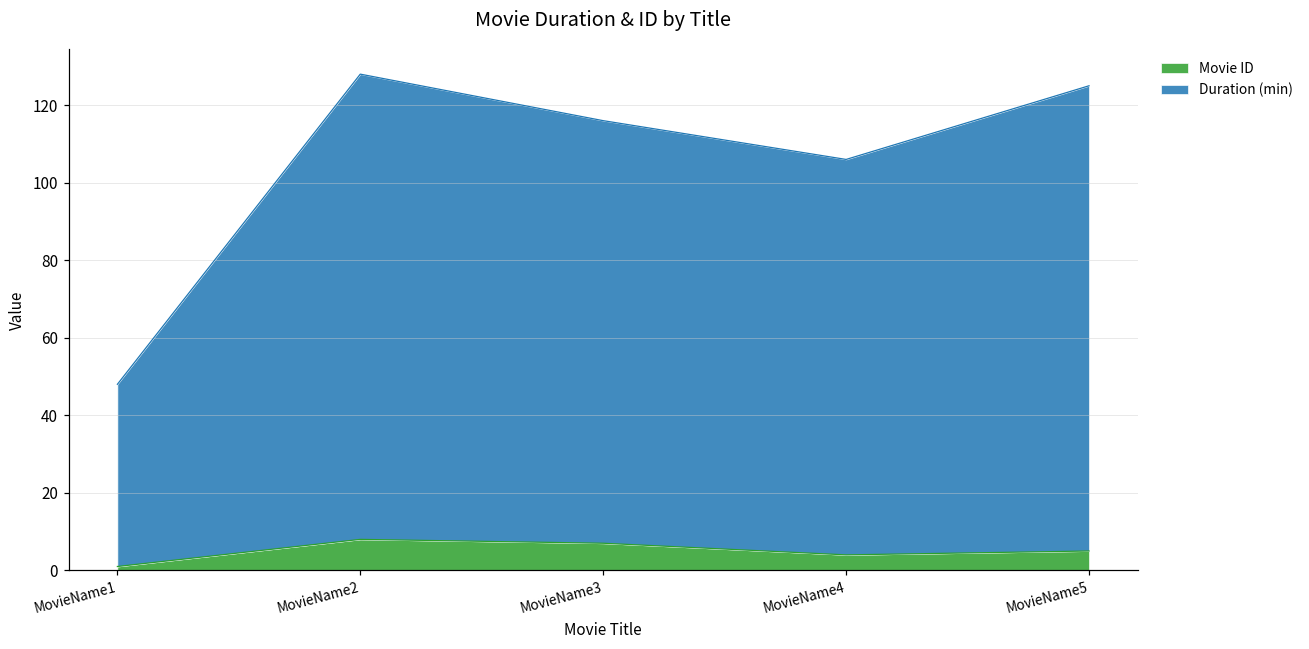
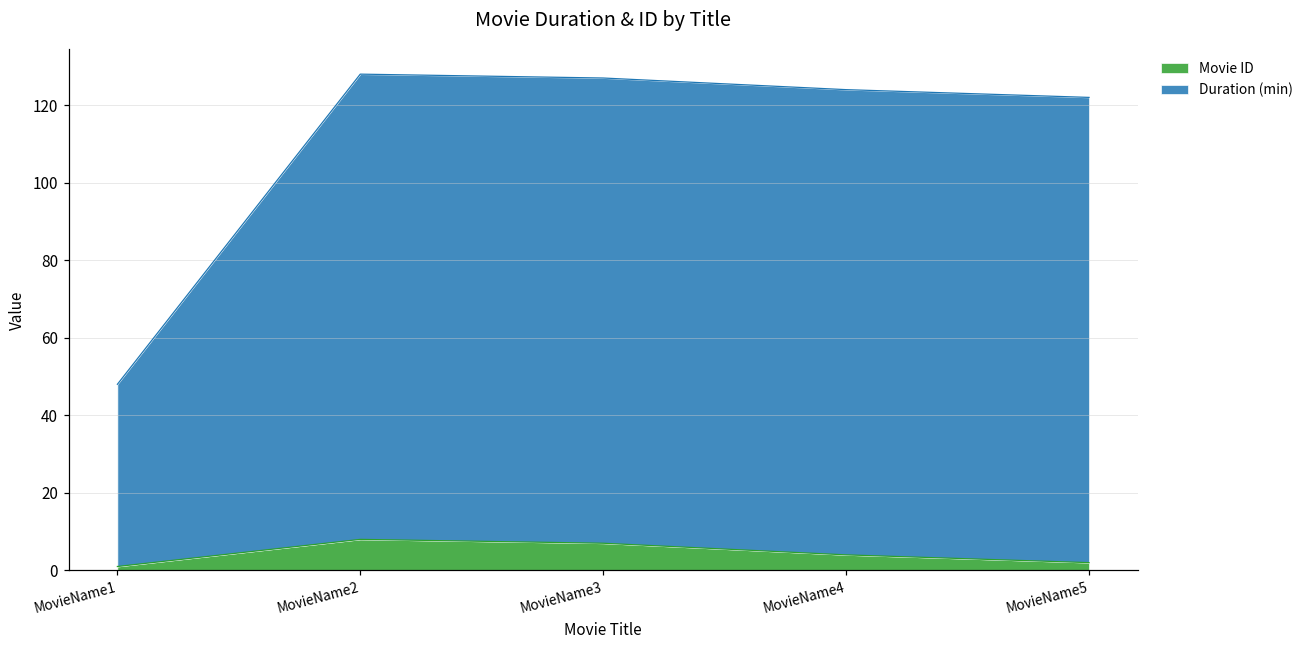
Duration (min), MovieName3: 109 -> 120
Duration (min), MovieName4: 102 -> 120
Movie ID, MovieName5: 5 -> 2
